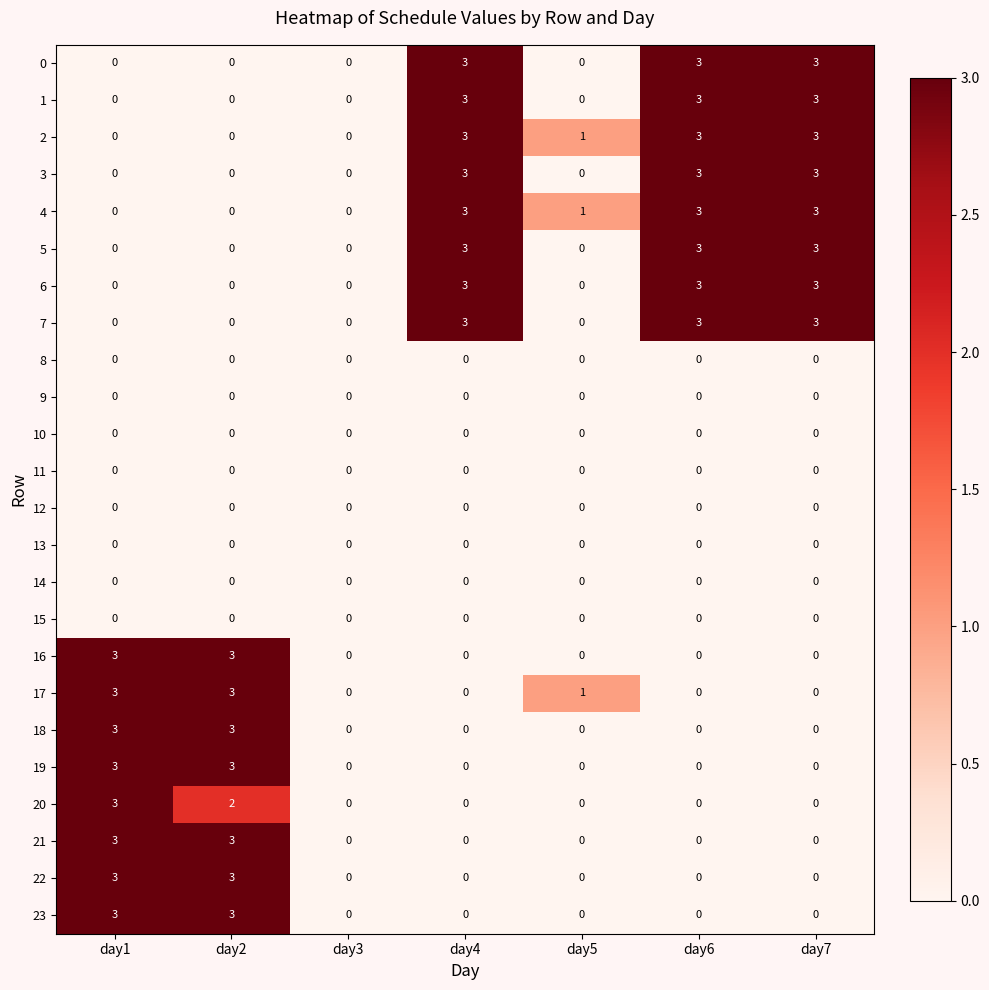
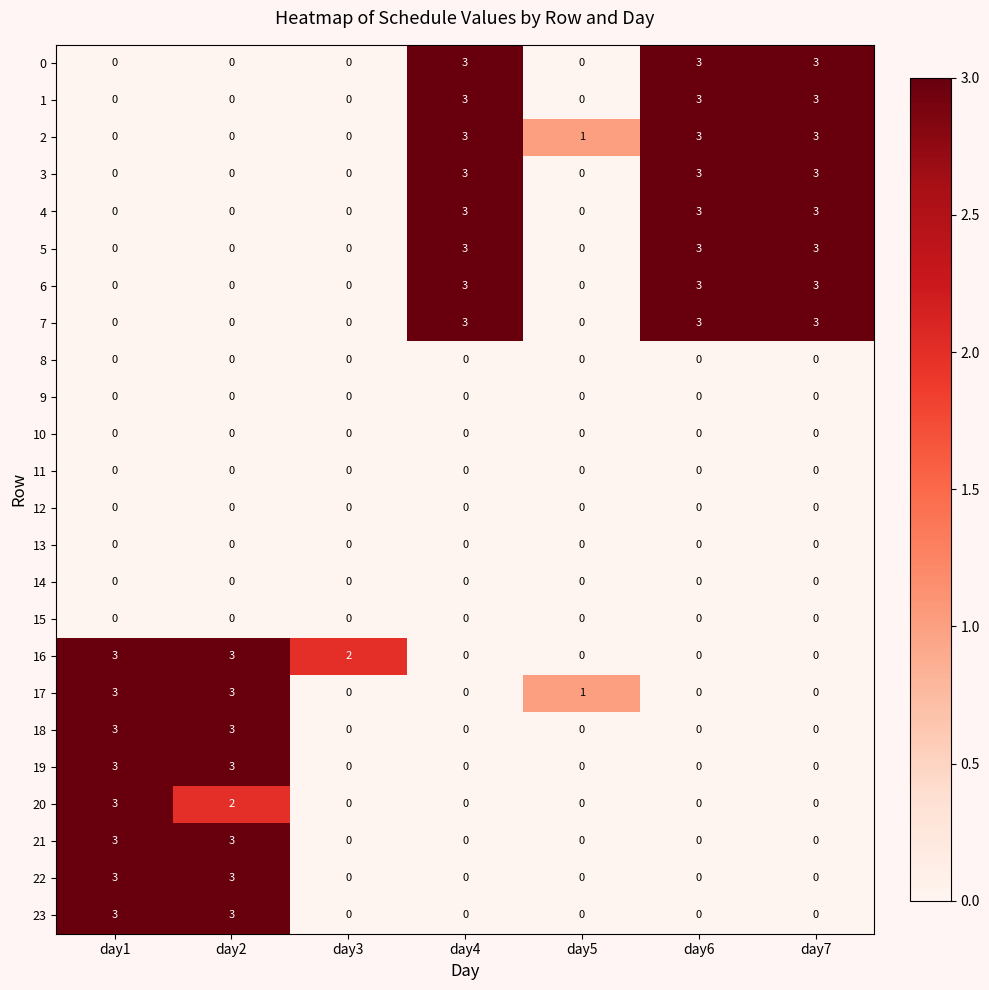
4, day5: 1 -> 0
16, day3: 0 -> 2
